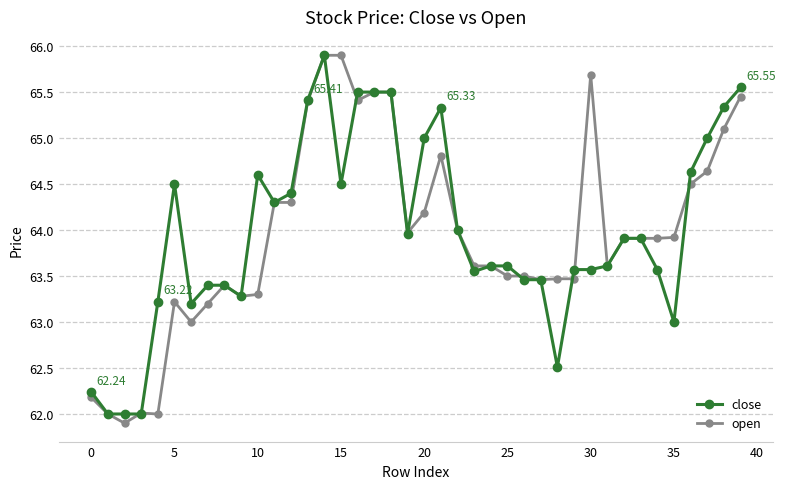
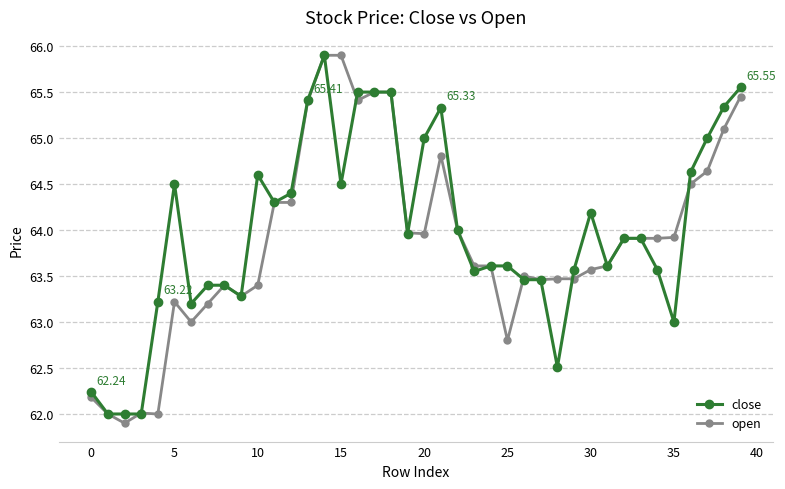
open, 10: 63.3 -> 63.4
open, 20: 64.2 -> 64.0
open, 25: 63.5 -> 62.8
close, 30: 63.6 -> 64.2
open, 30: 65.7 -> 63.6
